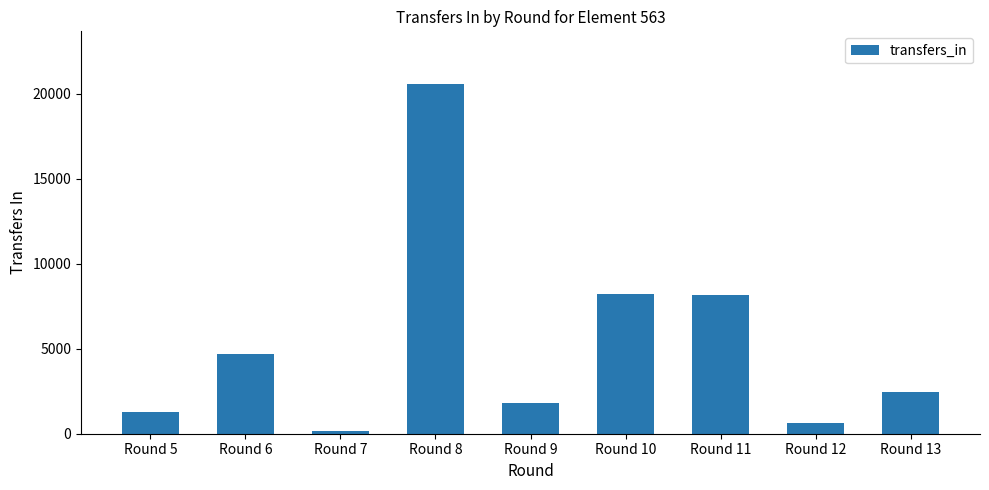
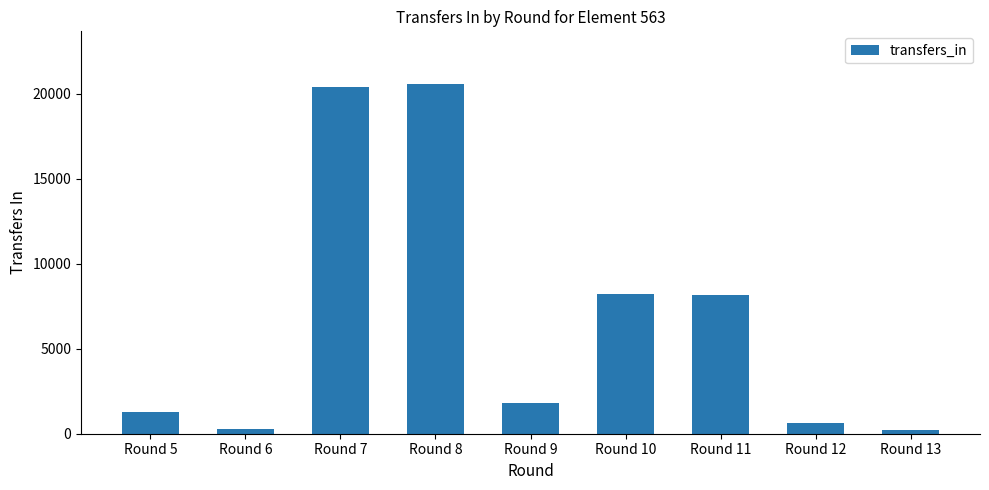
Round 6: 4700 -> 300
Round 7: 200 -> 20400
Round 13: 2400 -> 200
